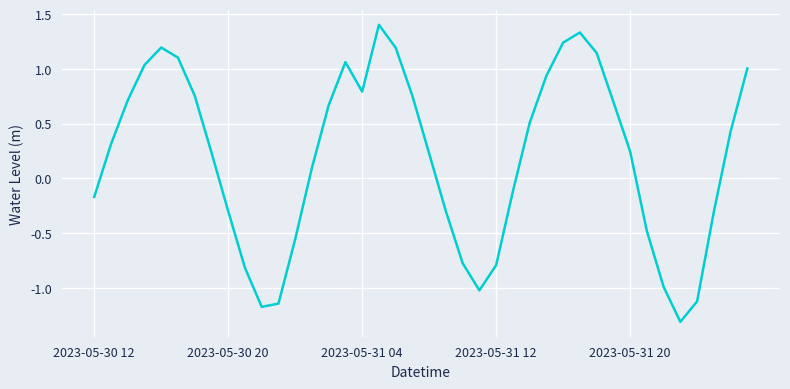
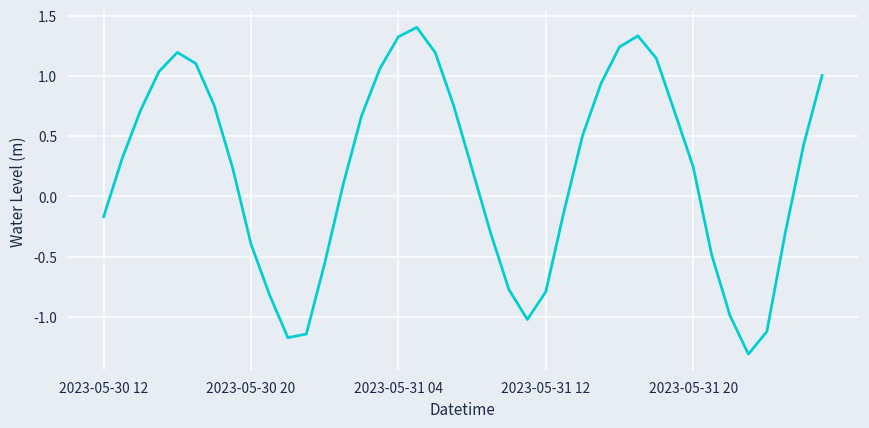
2023-05-30 20: -0.30 -> -0.40
2023-05-31 04: 0.79 -> 1.33
